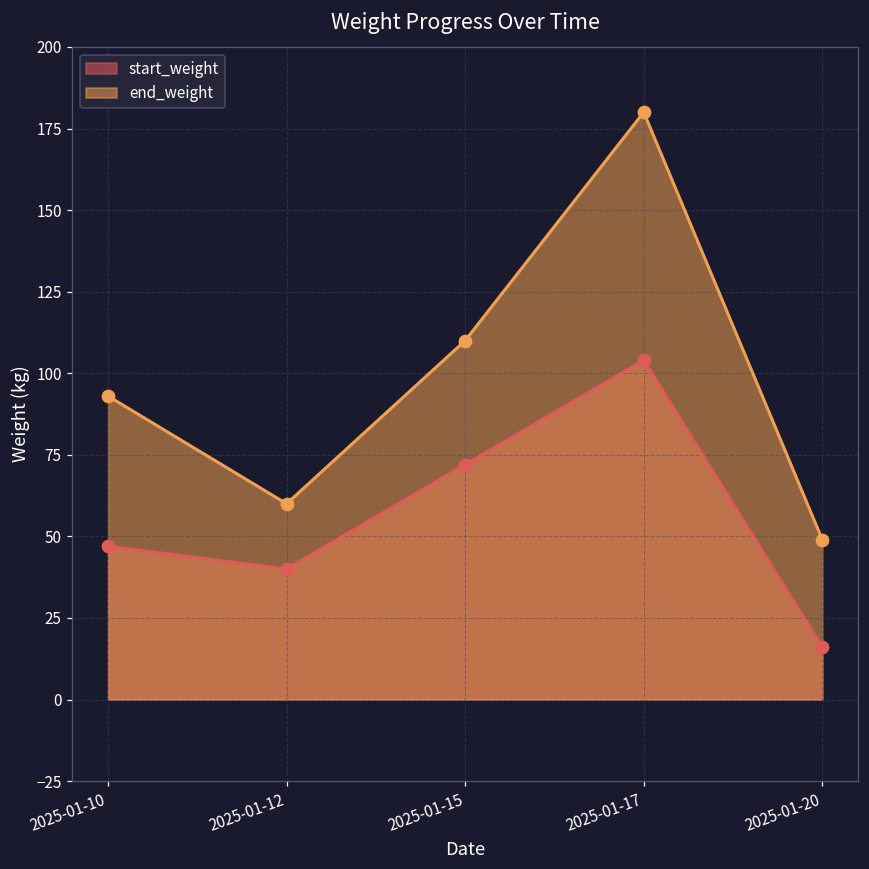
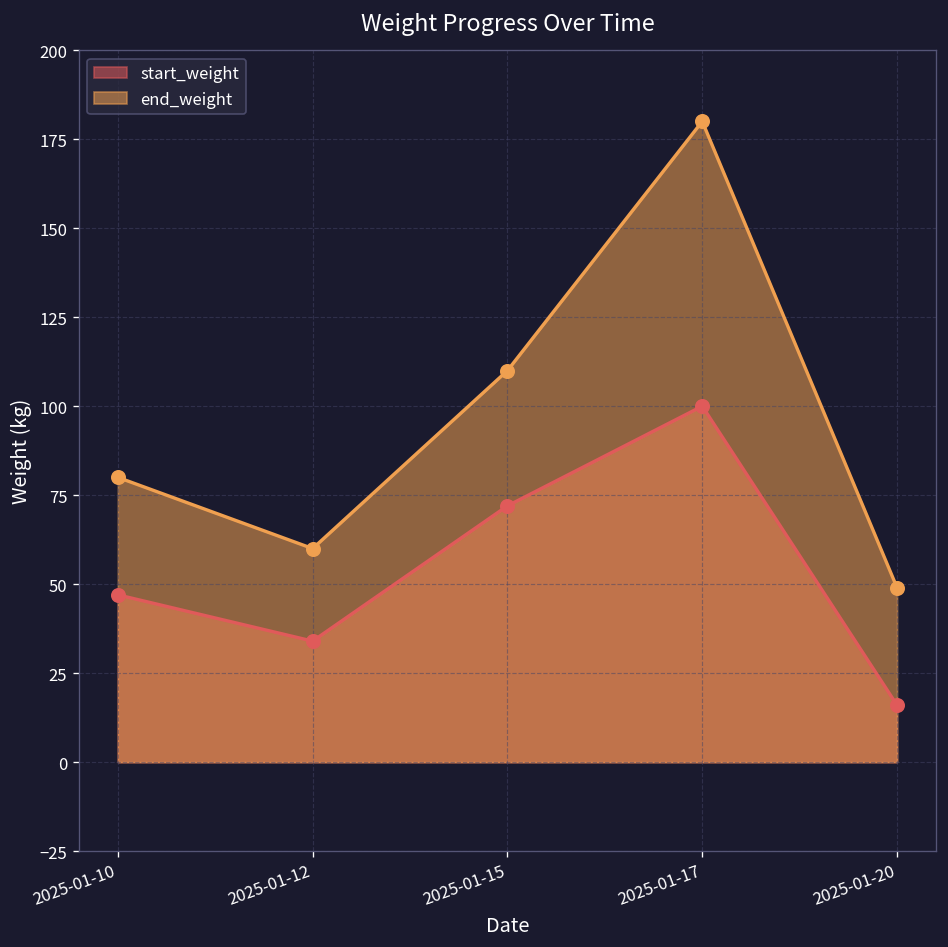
end_weight, 2025-01-10: 93 -> 80
start_weight, 2025-01-12: 40 -> 34
start_weight, 2025-01-17: 104 -> 100
